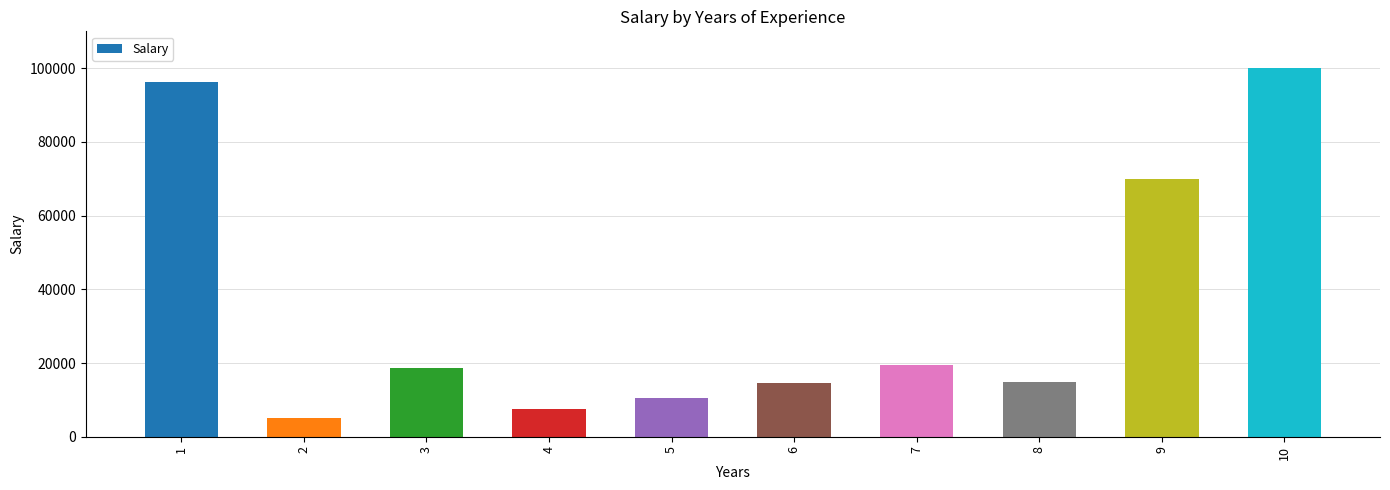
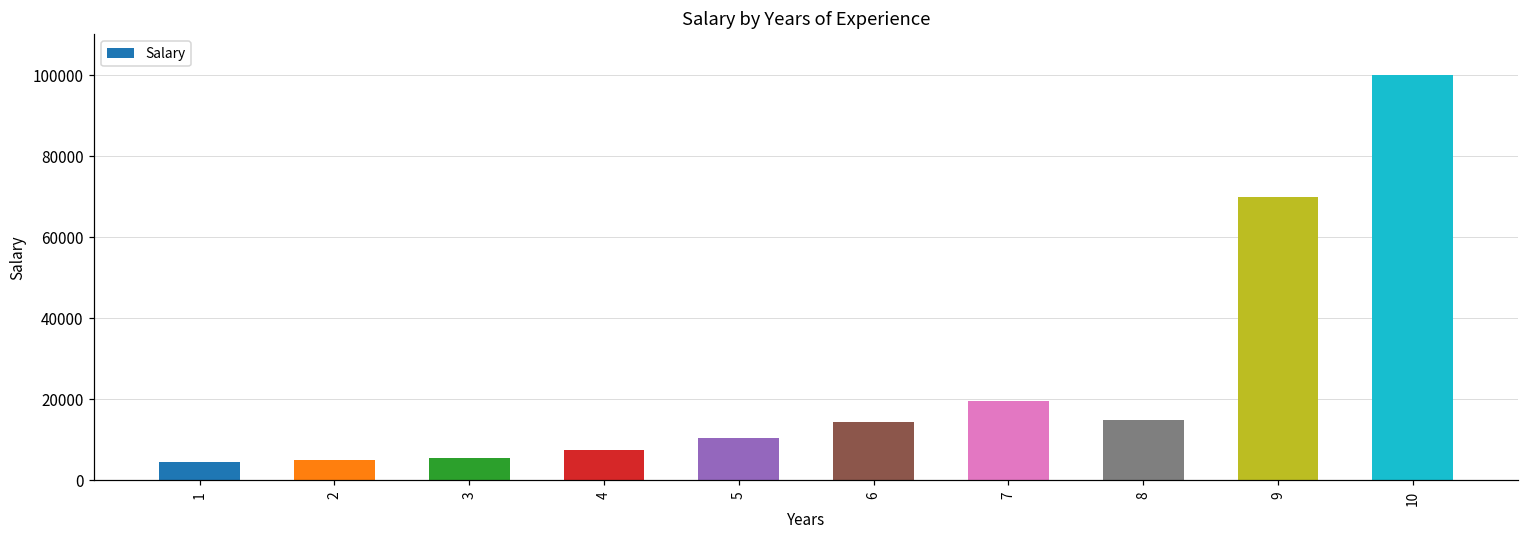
1: 96000 -> 5000
3: 19000 -> 6000
